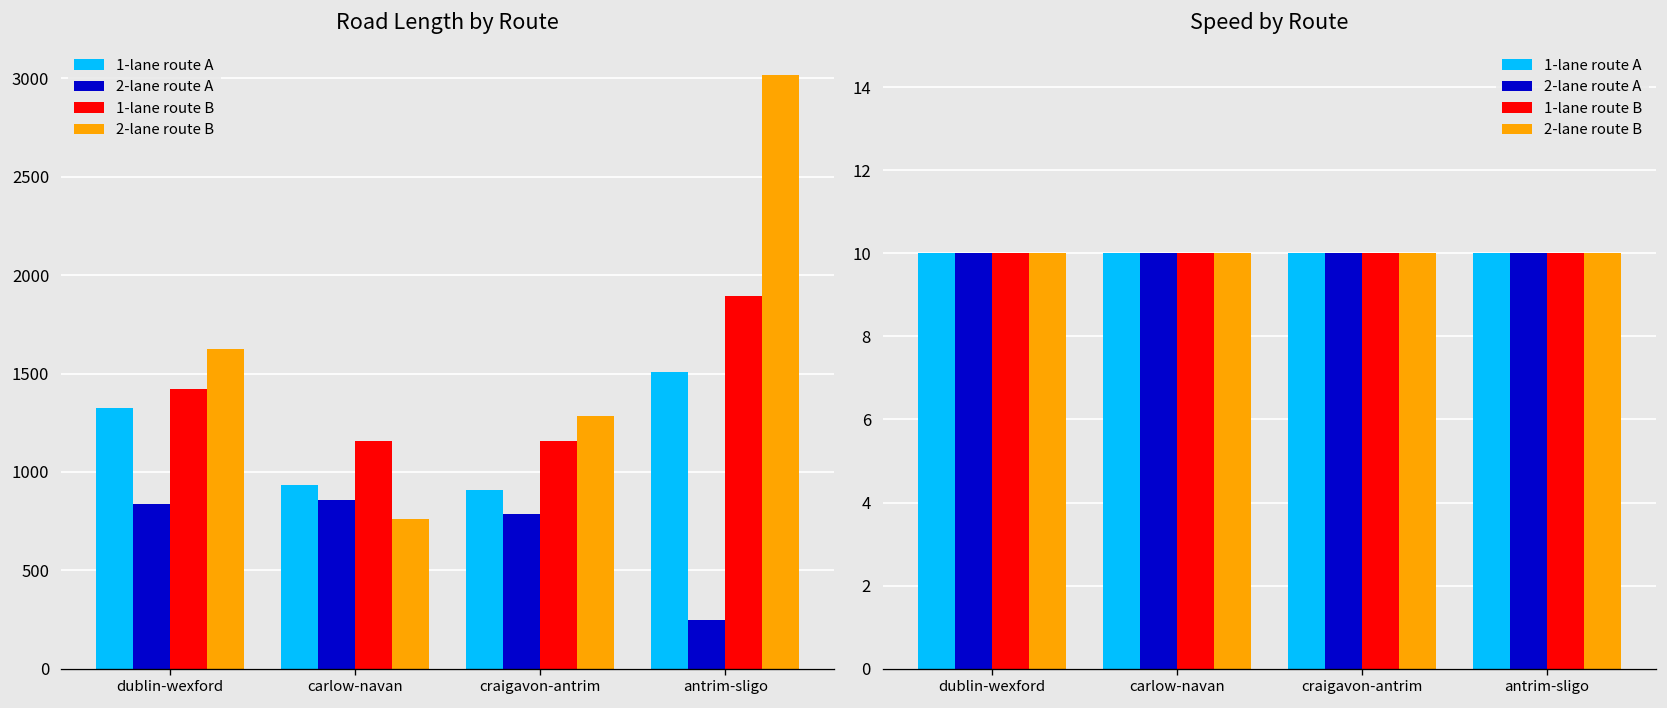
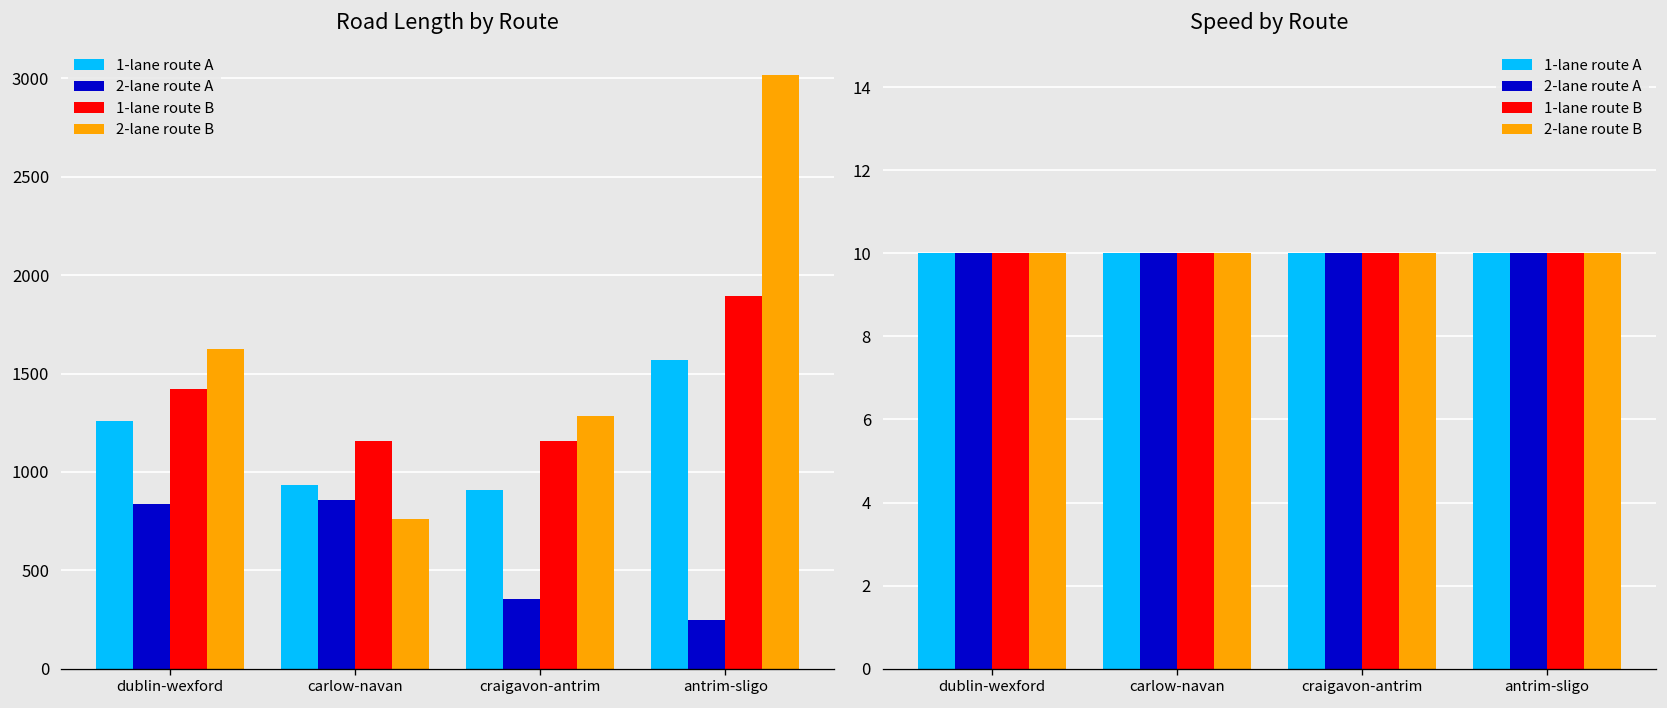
Road Length by Route, 1-lane route A, dublin-wexford: 1330 -> 1260
Road Length by Route, 2-lane route A, craigavon-antrim: 790 -> 360
Road Length by Route, 1-lane route A, antrim-sligo: 1510 -> 1570
